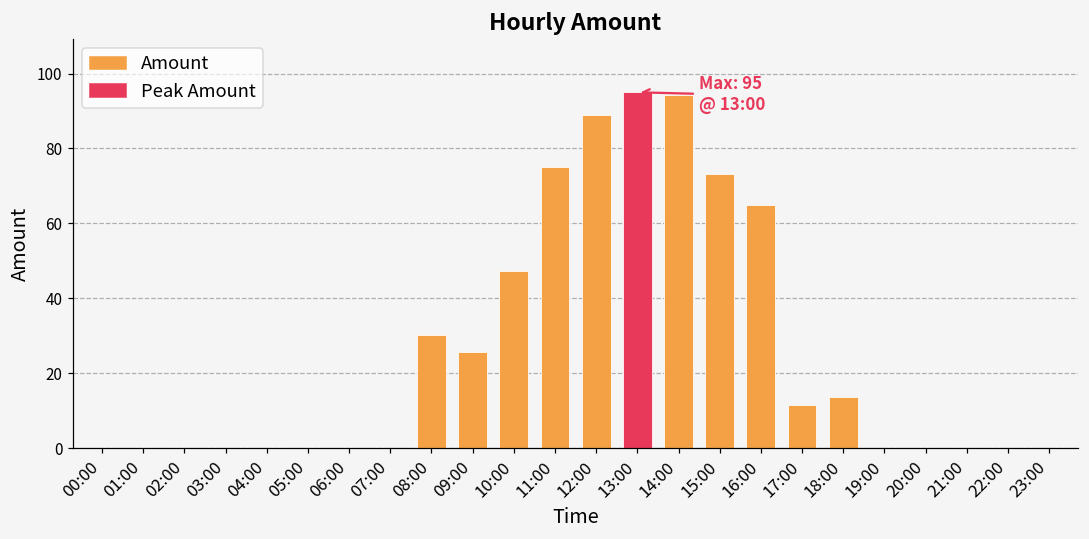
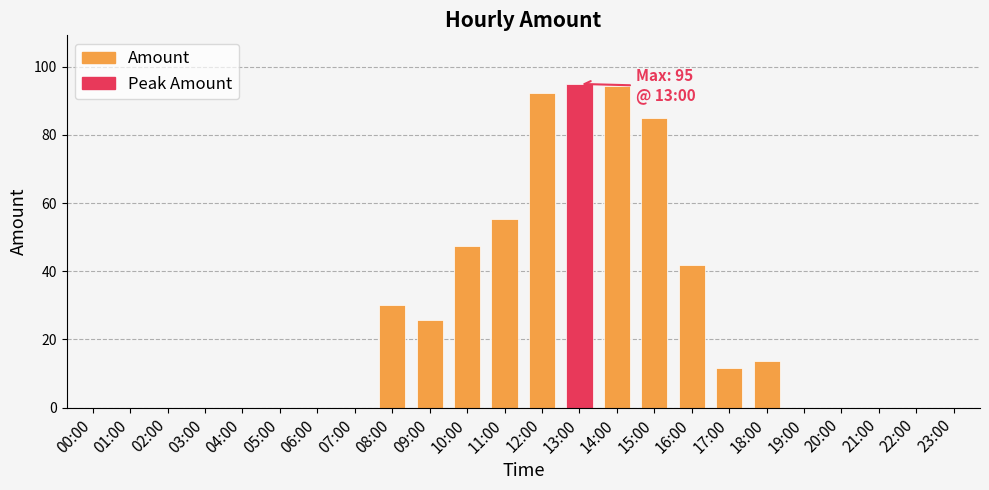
11:00: 75 -> 55
12:00: 89 -> 92
15:00: 73 -> 85
16:00: 65 -> 42
